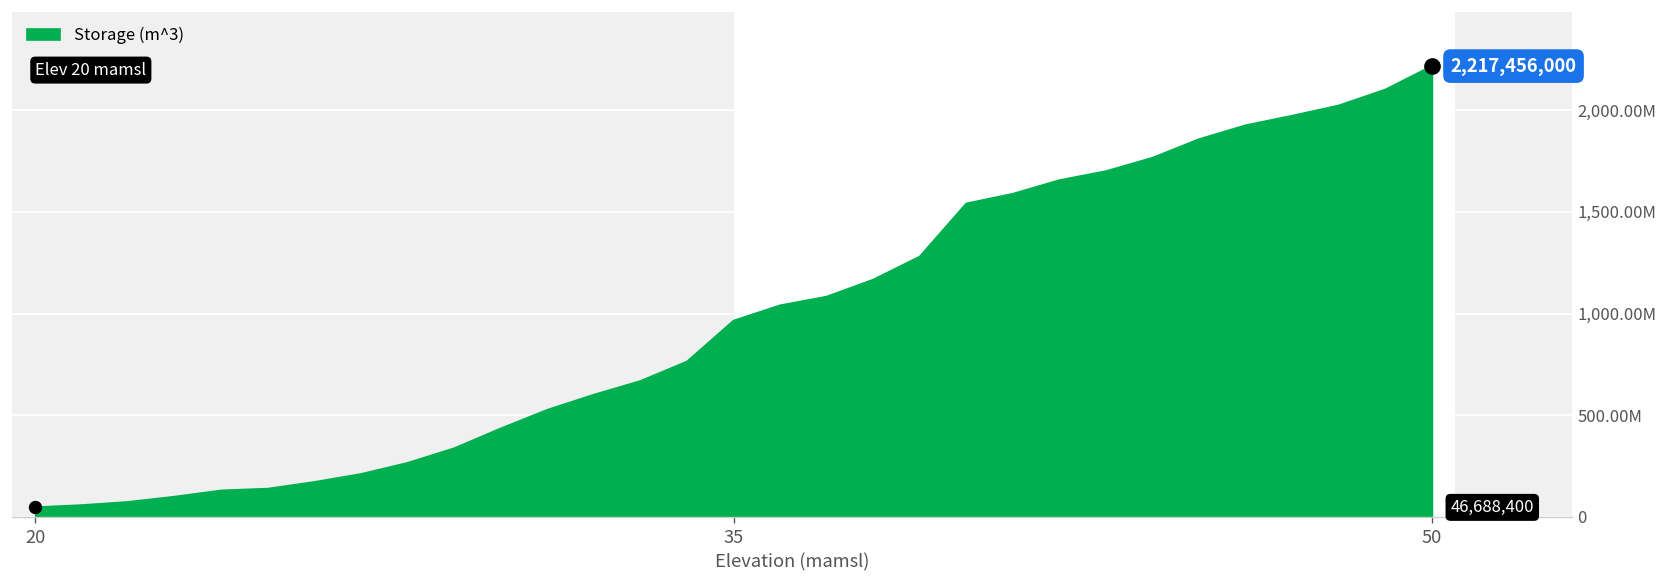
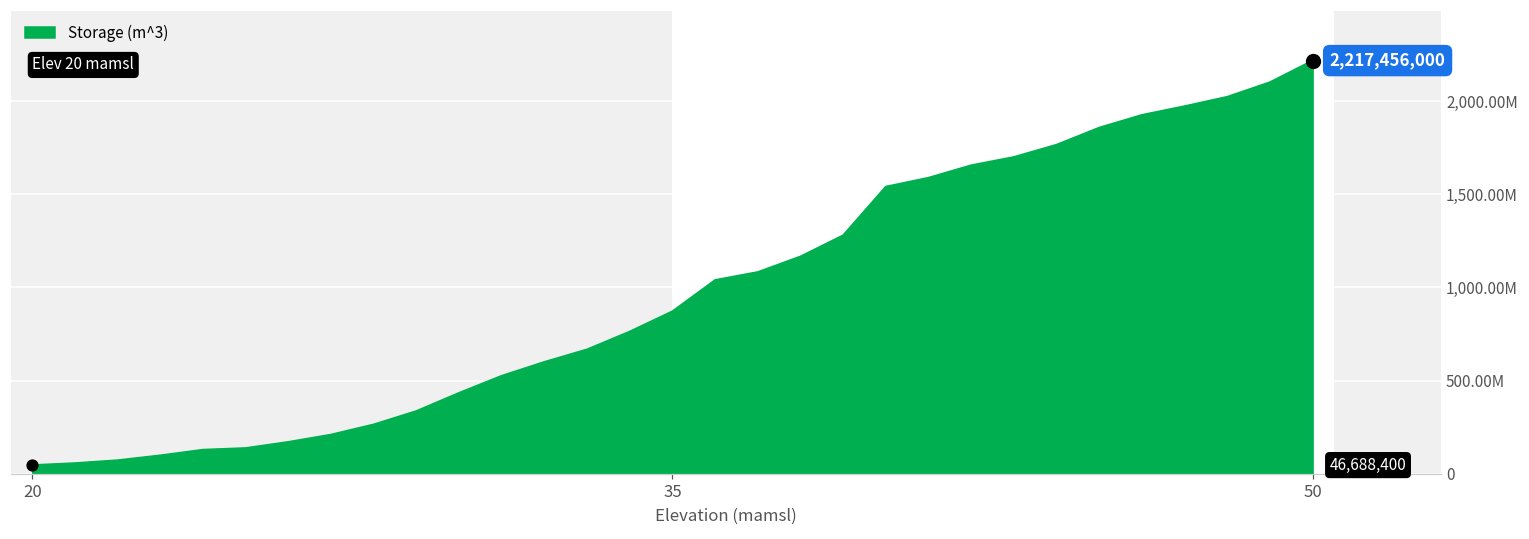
Storage (m^3), 35: 960,000,000 -> 870,000,000
